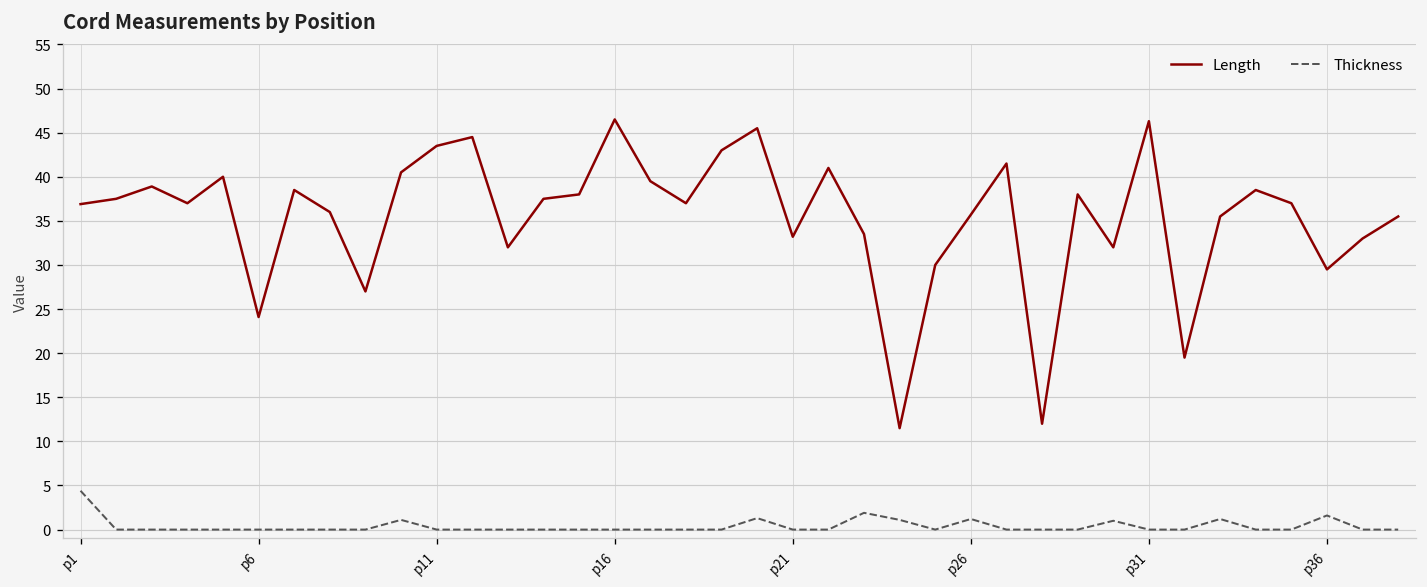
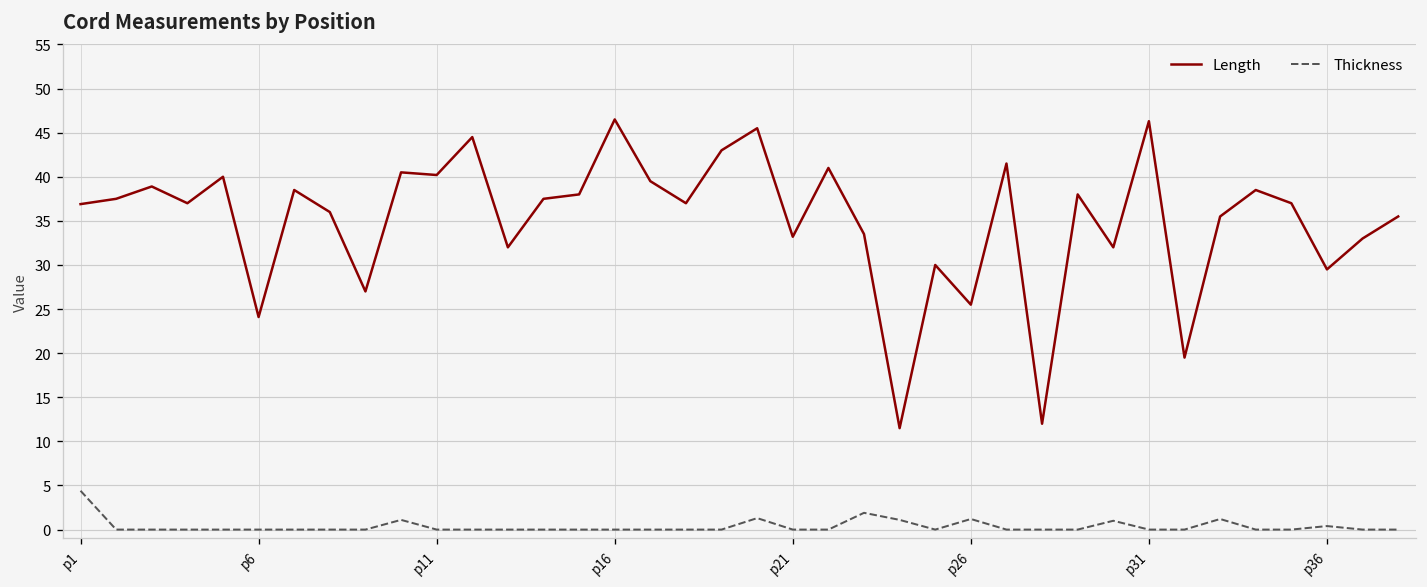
Length, p11: 44 -> 40
Length, p26: 36 -> 26
Thickness, p36: 2 -> 0
